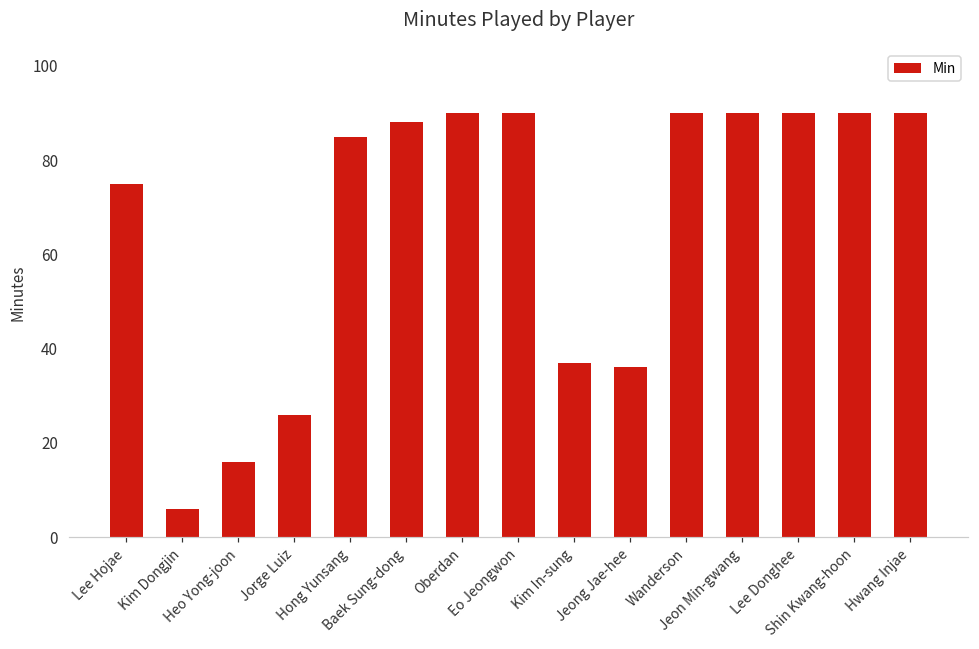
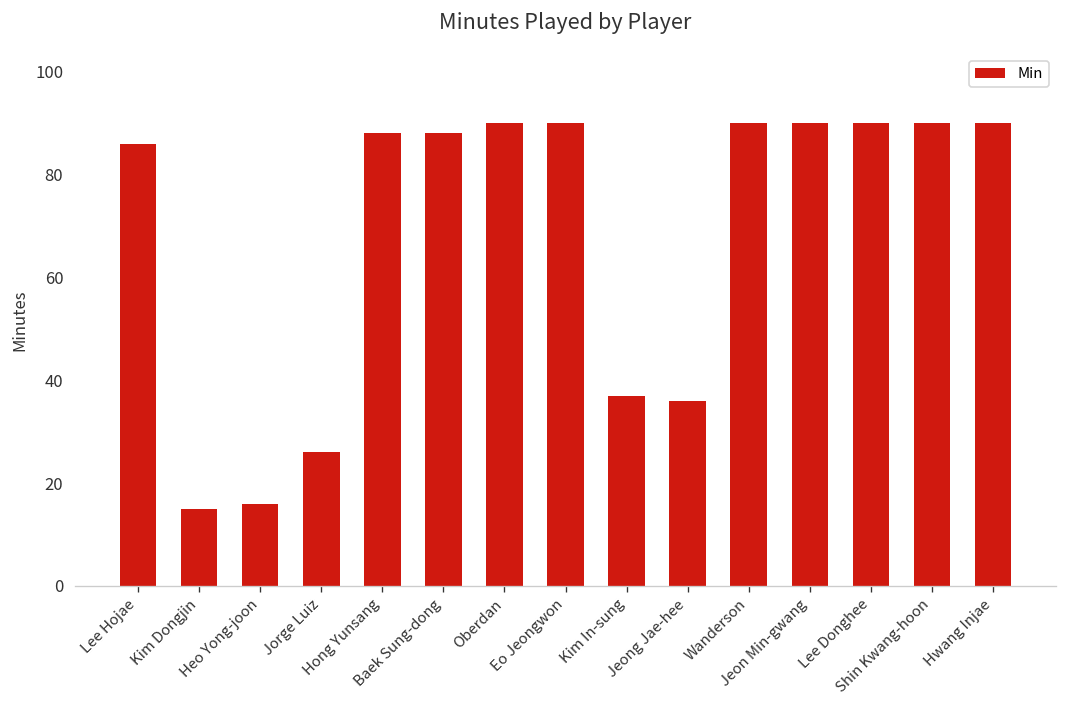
Lee Hojae: 75 -> 86
Kim Dongjin: 6 -> 15
Hong Yunsang: 85 -> 88
